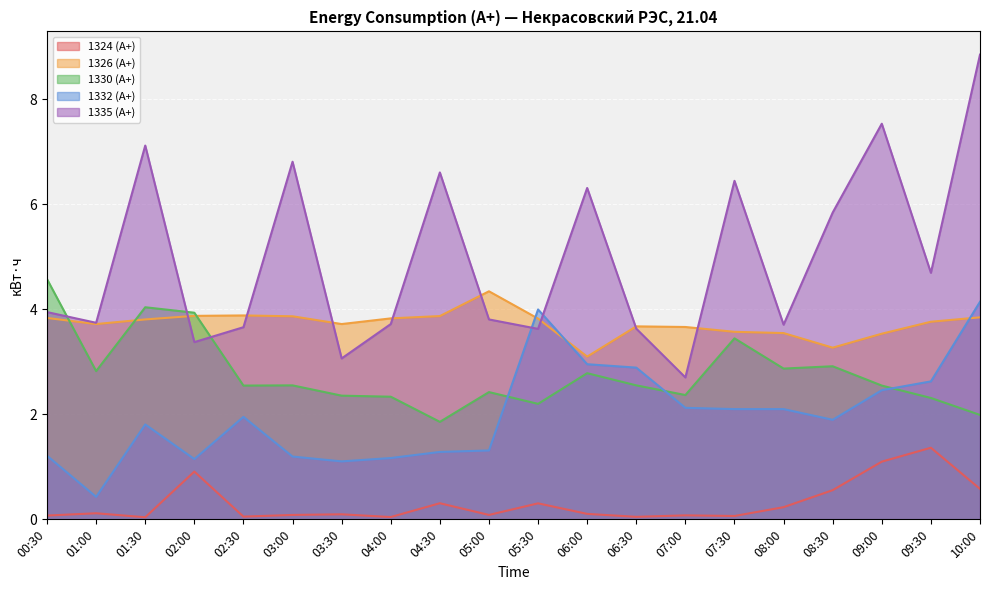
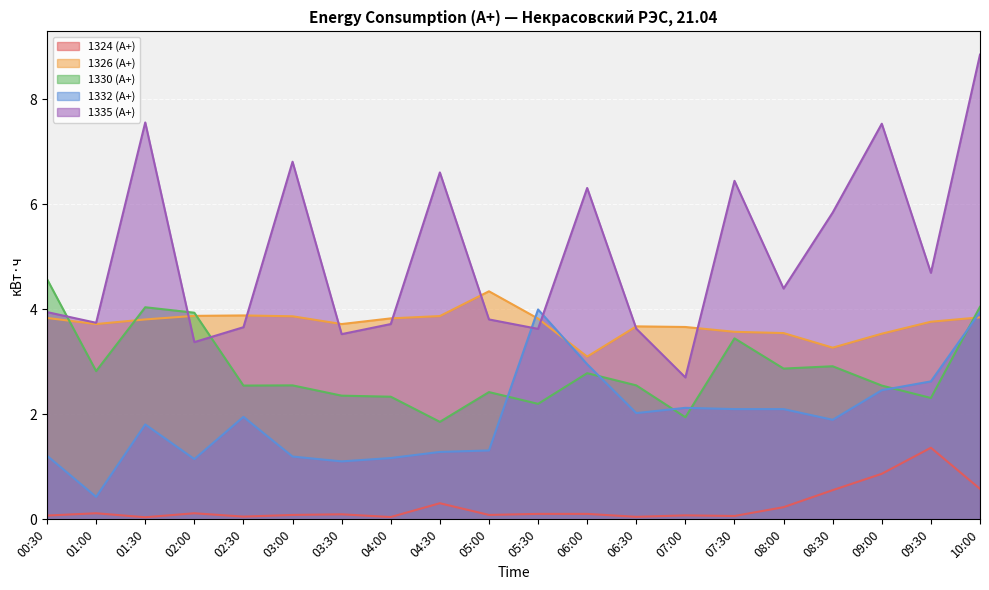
1335 (А+), 01:30: 7.1 -> 7.6
1324 (А+), 02:00: 0.9 -> 0.1
1335 (А+), 03:30: 3.1 -> 3.5
1324 (А+), 05:30: 0.3 -> 0.1
1332 (А+), 06:30: 2.9 -> 2.0
1330 (А+), 07:00: 2.4 -> 1.9
1335 (А+), 08:00: 3.7 -> 4.4
1324 (А+), 09:00: 1.1 -> 0.9
1330 (А+), 10:00: 2.0 -> 4.0
1332 (А+), 10:00: 4.1 -> 3.9
